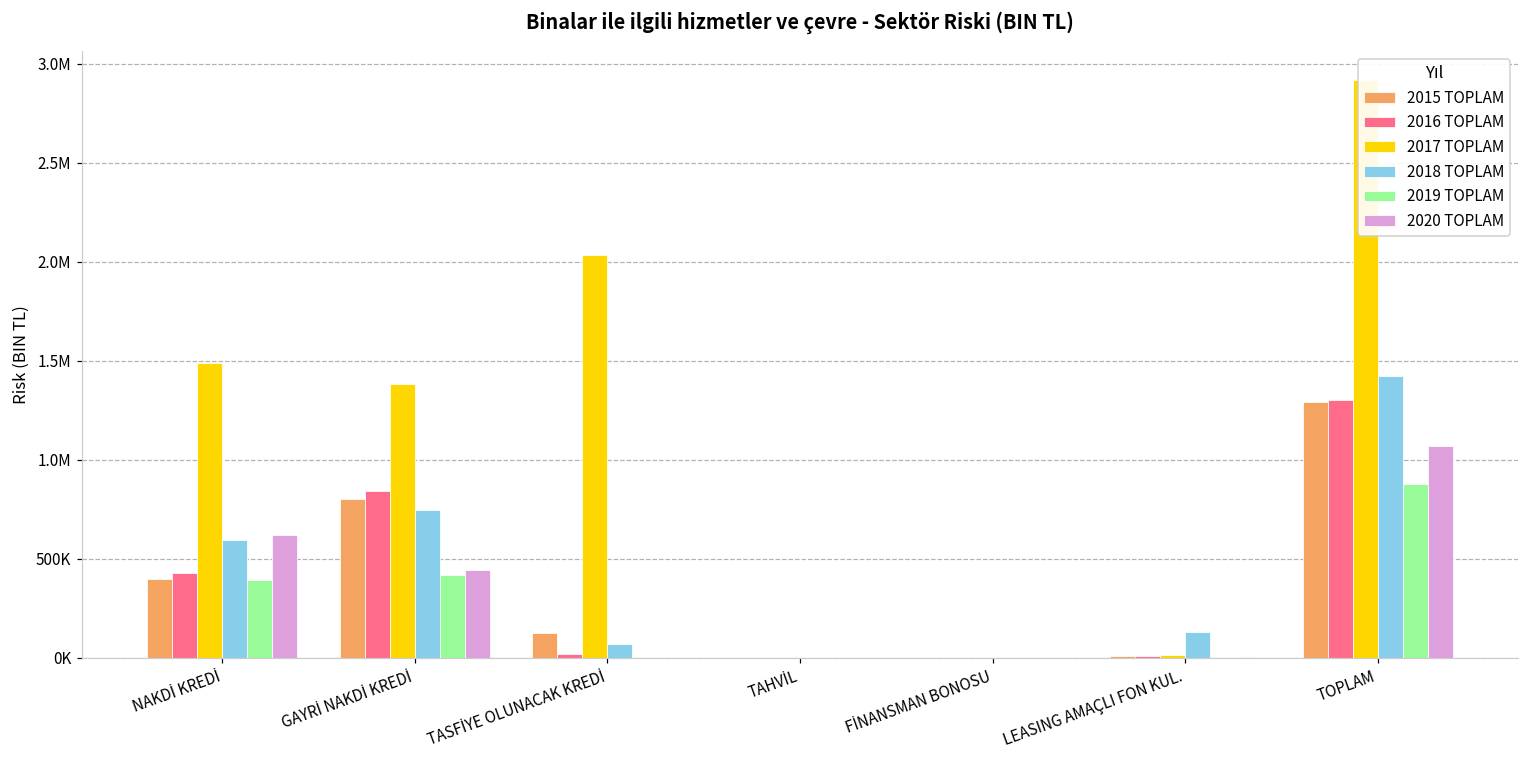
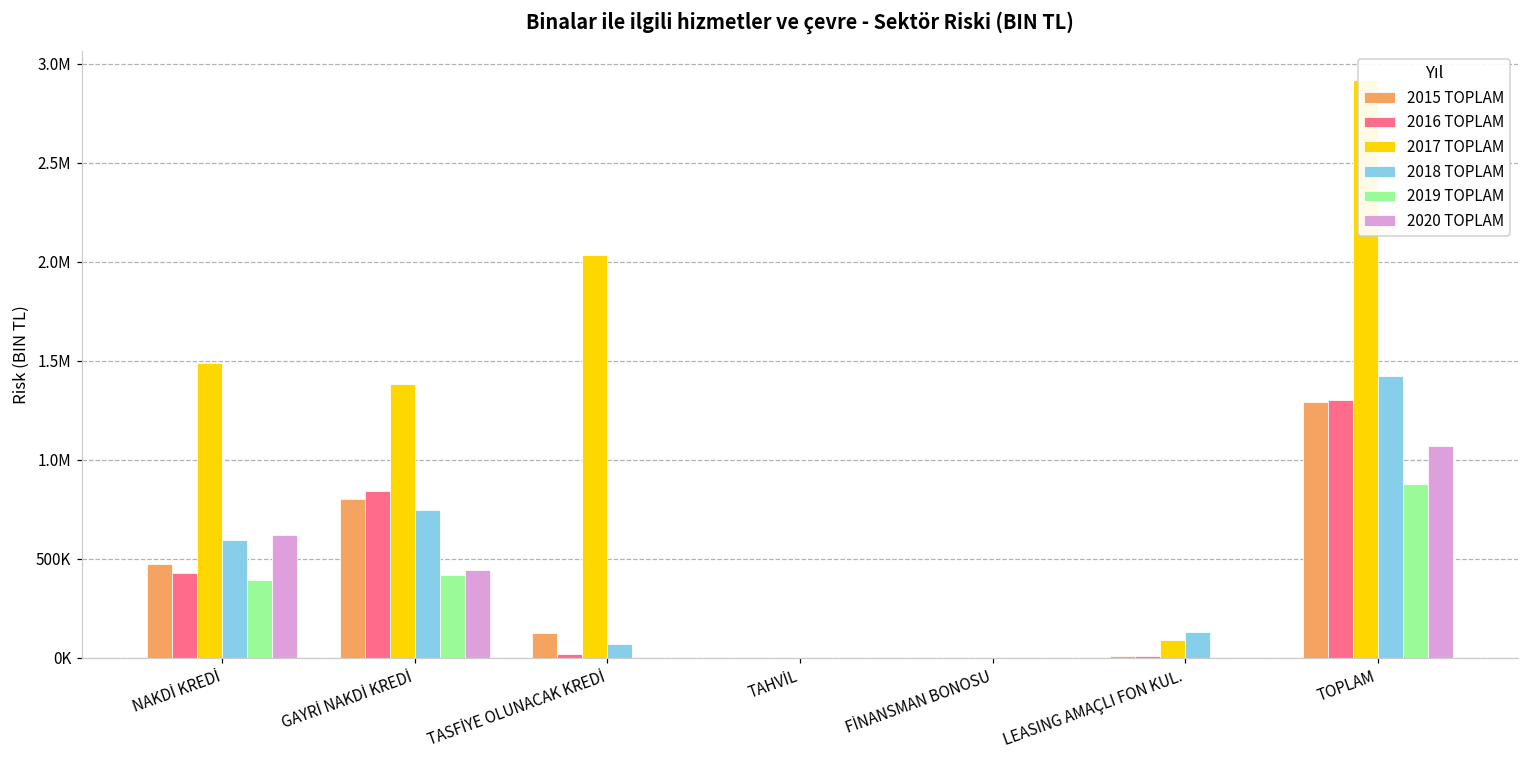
2015 TOPLAM, NAKDİ KREDİ: 400000 -> 470000
2017 TOPLAM, LEASING AMAÇLI FON KUL.: 10000 -> 90000
